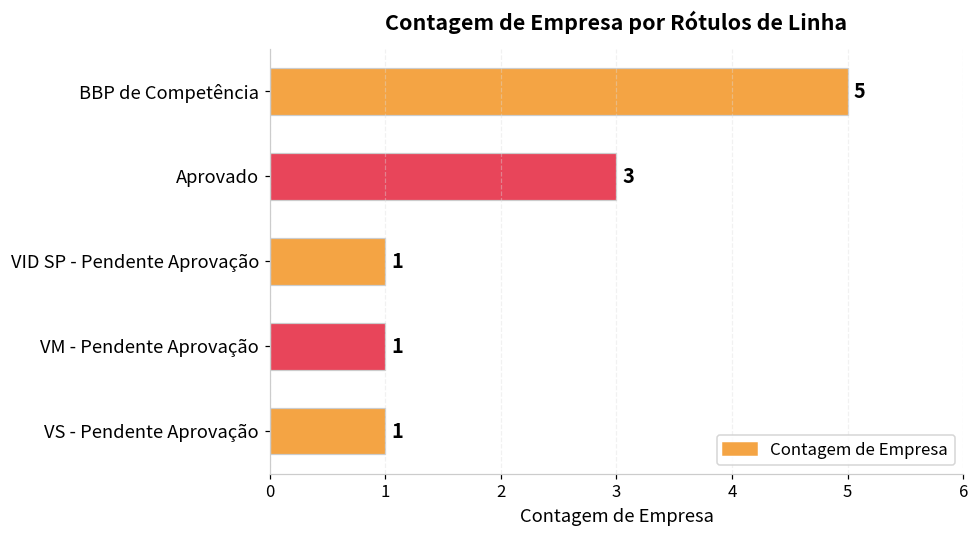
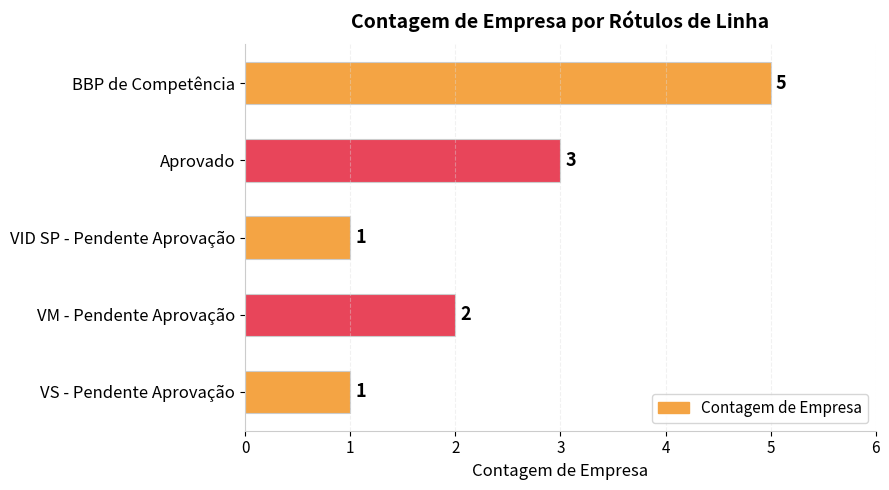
VM - Pendente Aprovação: 1 -> 2
